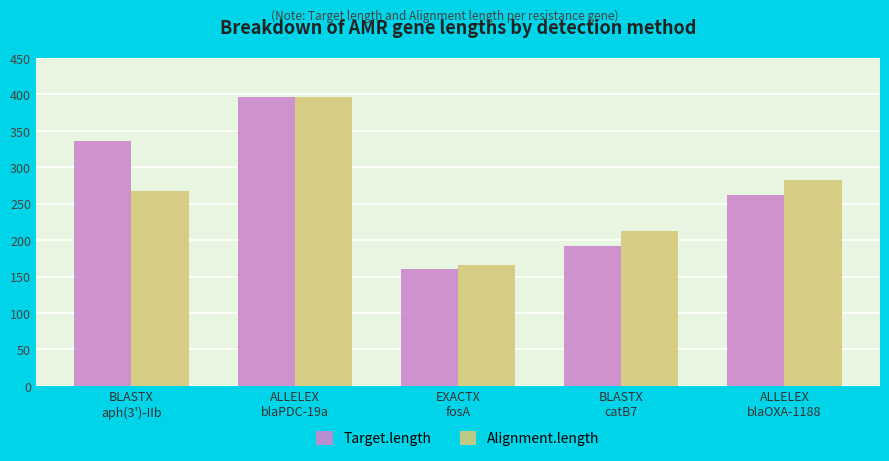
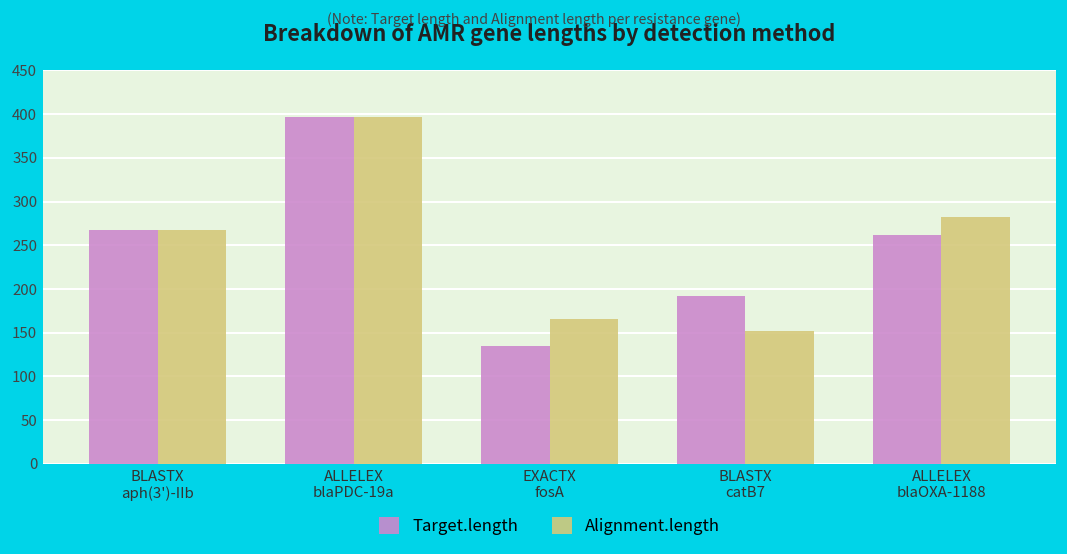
Target.length, BLASTX aph(3')-IIb: 340 -> 270
Target.length, EXACTX fosA: 160 -> 140
Alignment.length, BLASTX catB7: 210 -> 150
